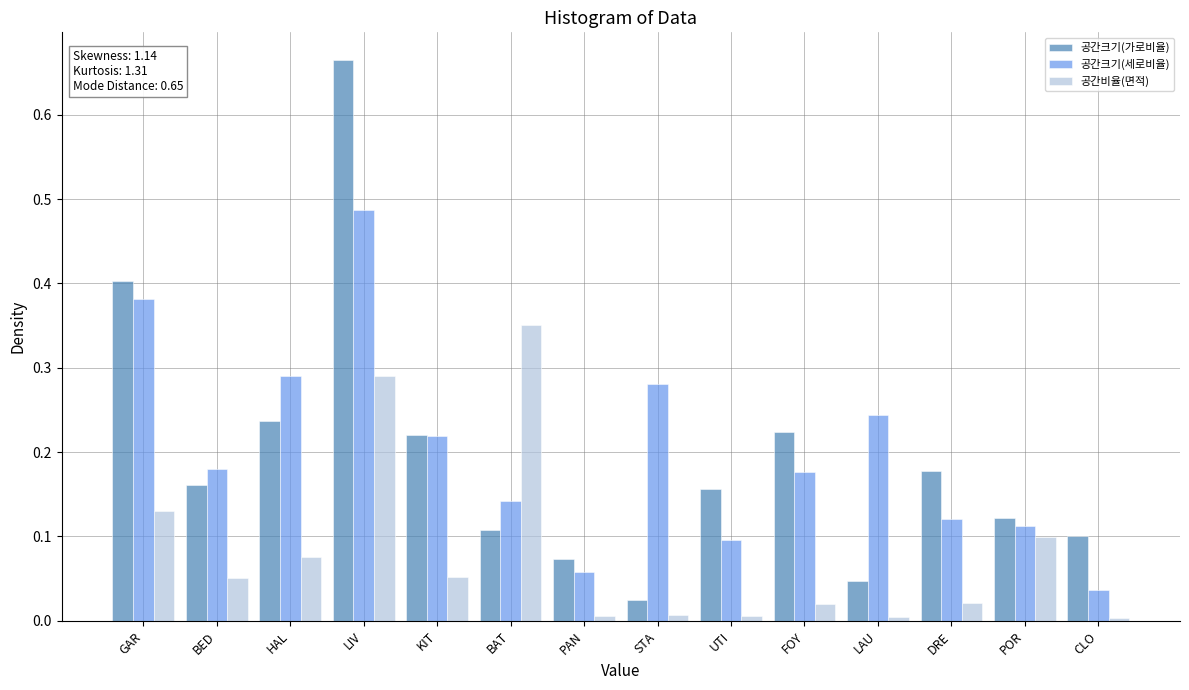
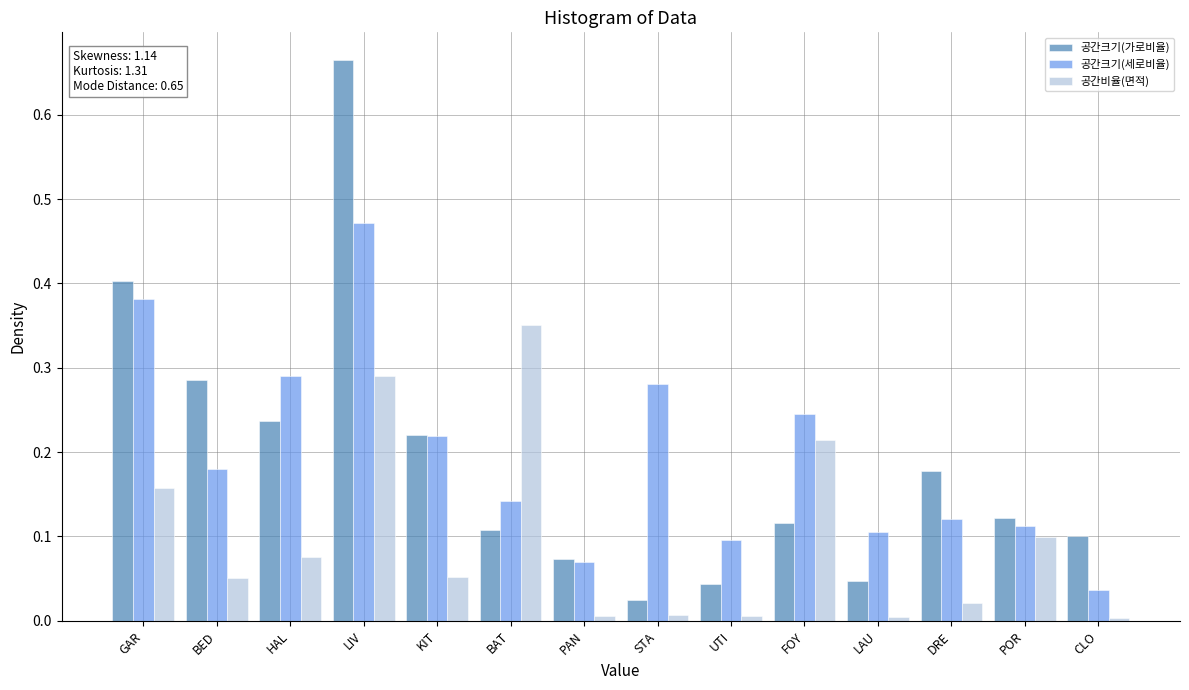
공간비율(면적), GAR: 0.13 -> 0.16
공간크기(가로비율), BED: 0.16 -> 0.29
공간크기(세로비율), LIV: 0.49 -> 0.47
공간크기(세로비율), PAN: 0.06 -> 0.07
공간크기(가로비율), UTI: 0.16 -> 0.04
공간크기(가로비율), FOY: 0.22 -> 0.12
공간크기(세로비율), FOY: 0.18 -> 0.25
공간비율(면적), FOY: 0.02 -> 0.21
공간크기(세로비율), LAU: 0.24 -> 0.11
